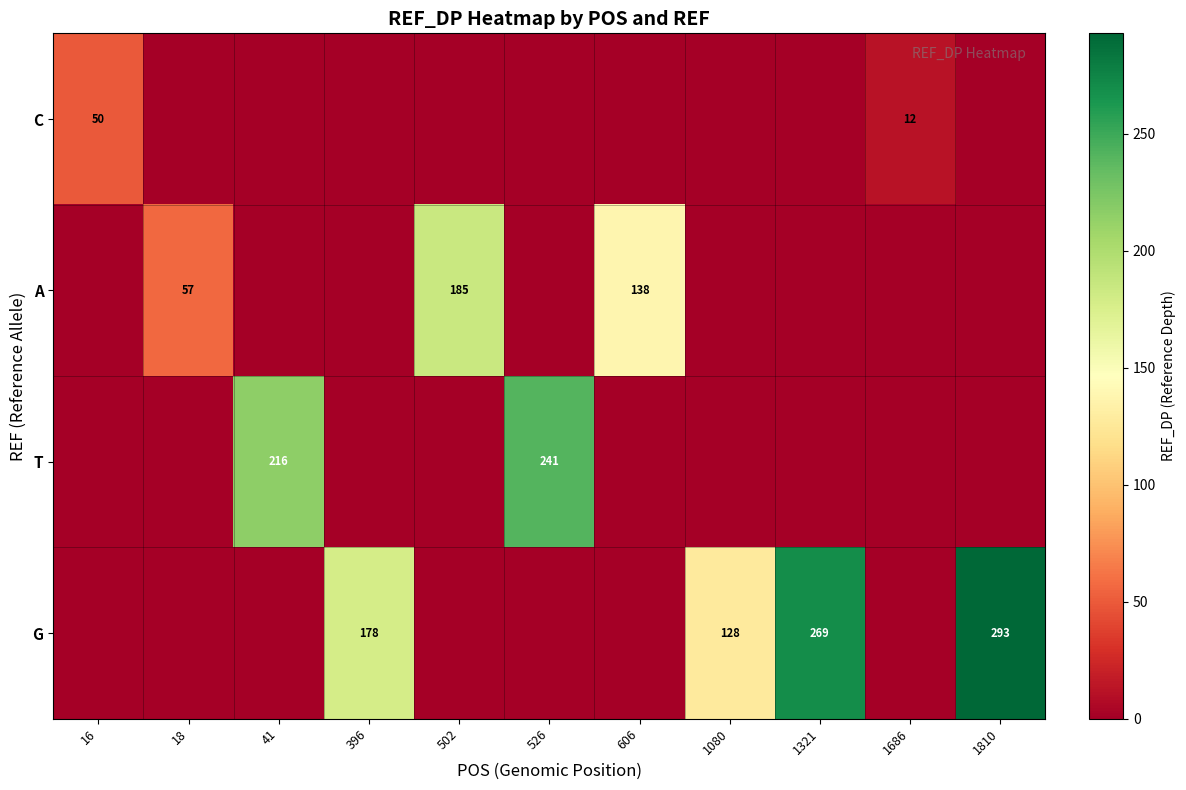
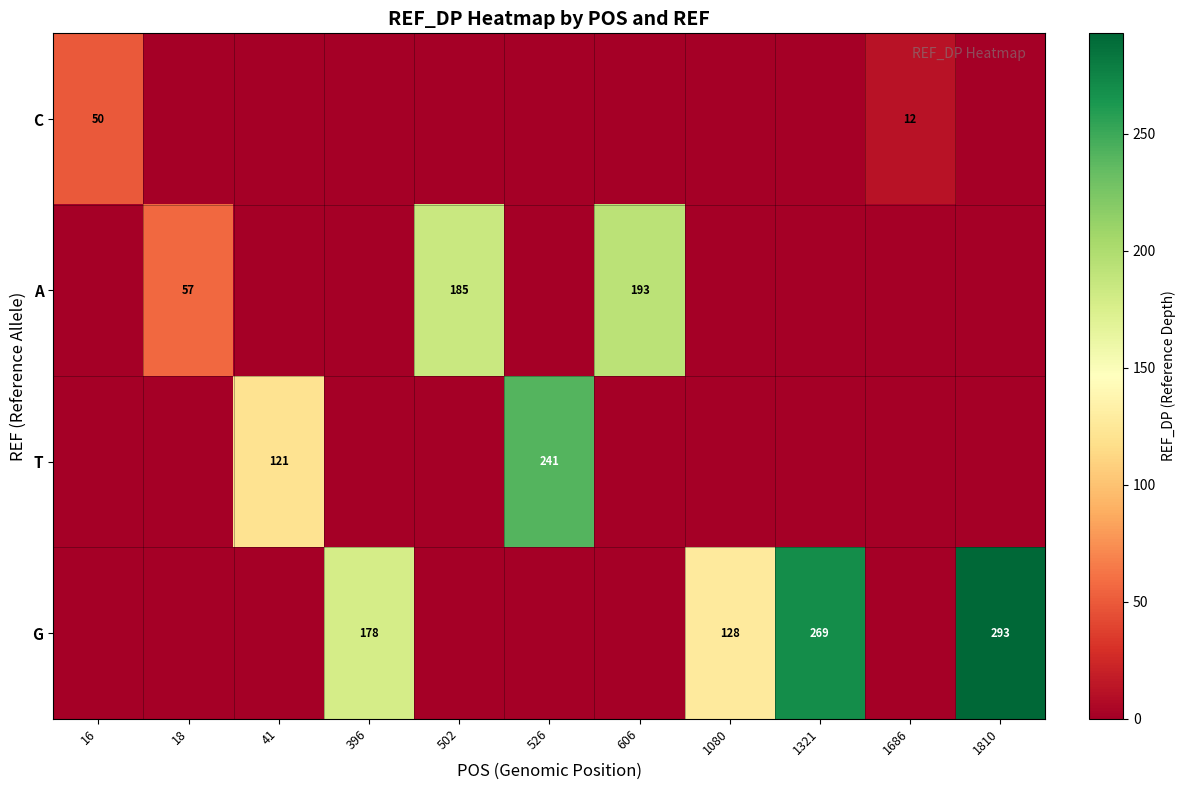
A, 606: 138 -> 193
T, 41: 216 -> 121
